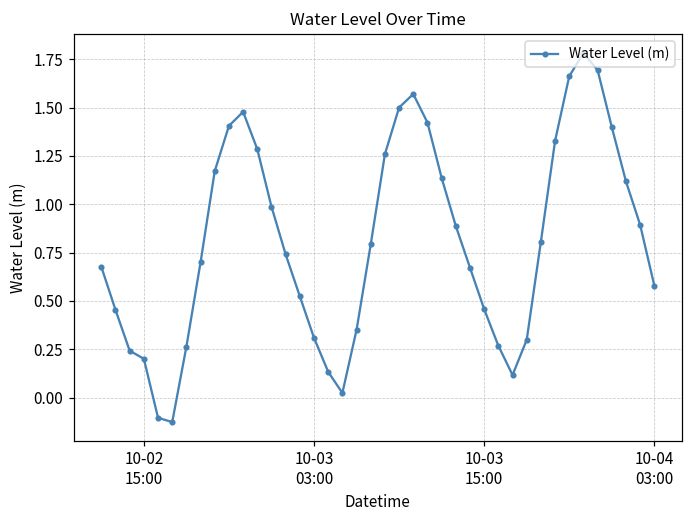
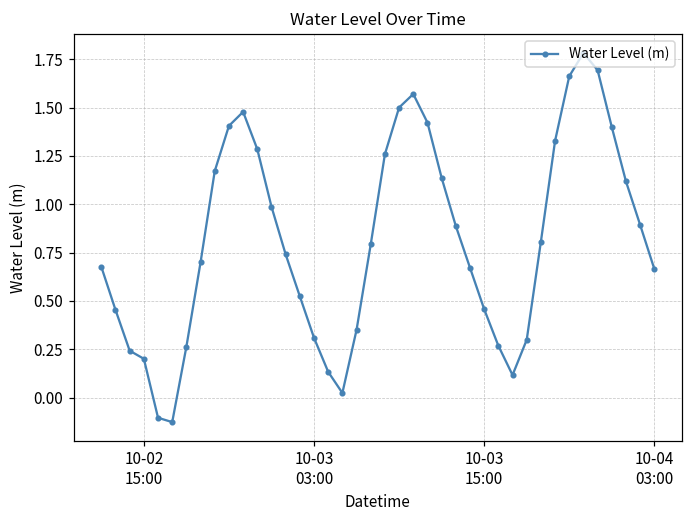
10-04 03:00: 0.58 -> 0.67
